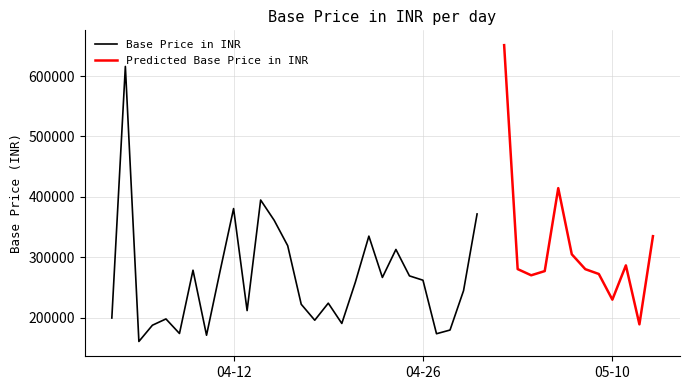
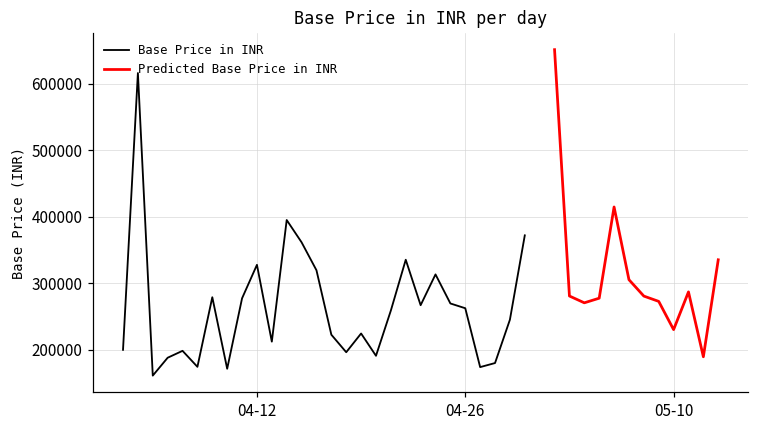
Base Price in INR, 04-12: 380000 -> 330000
